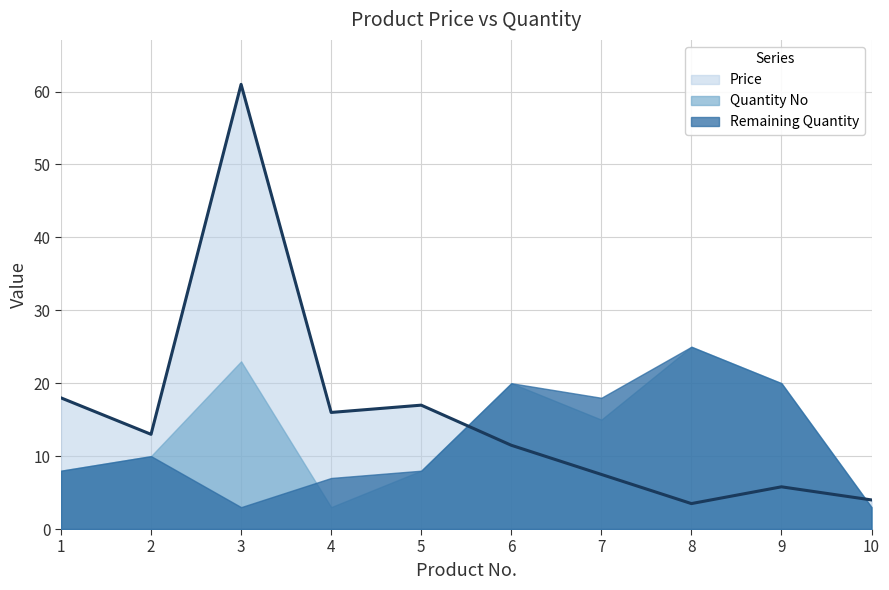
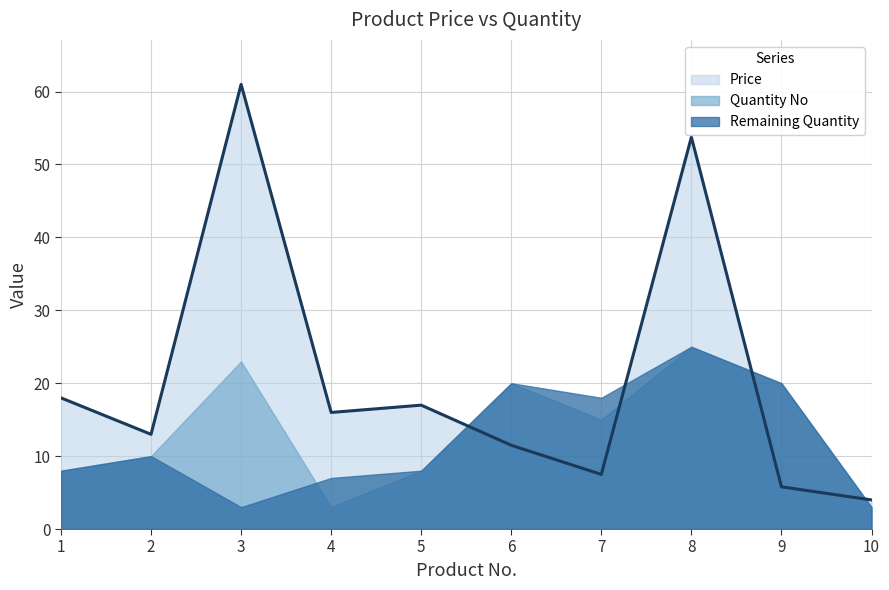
Price, 8: 3 -> 54
